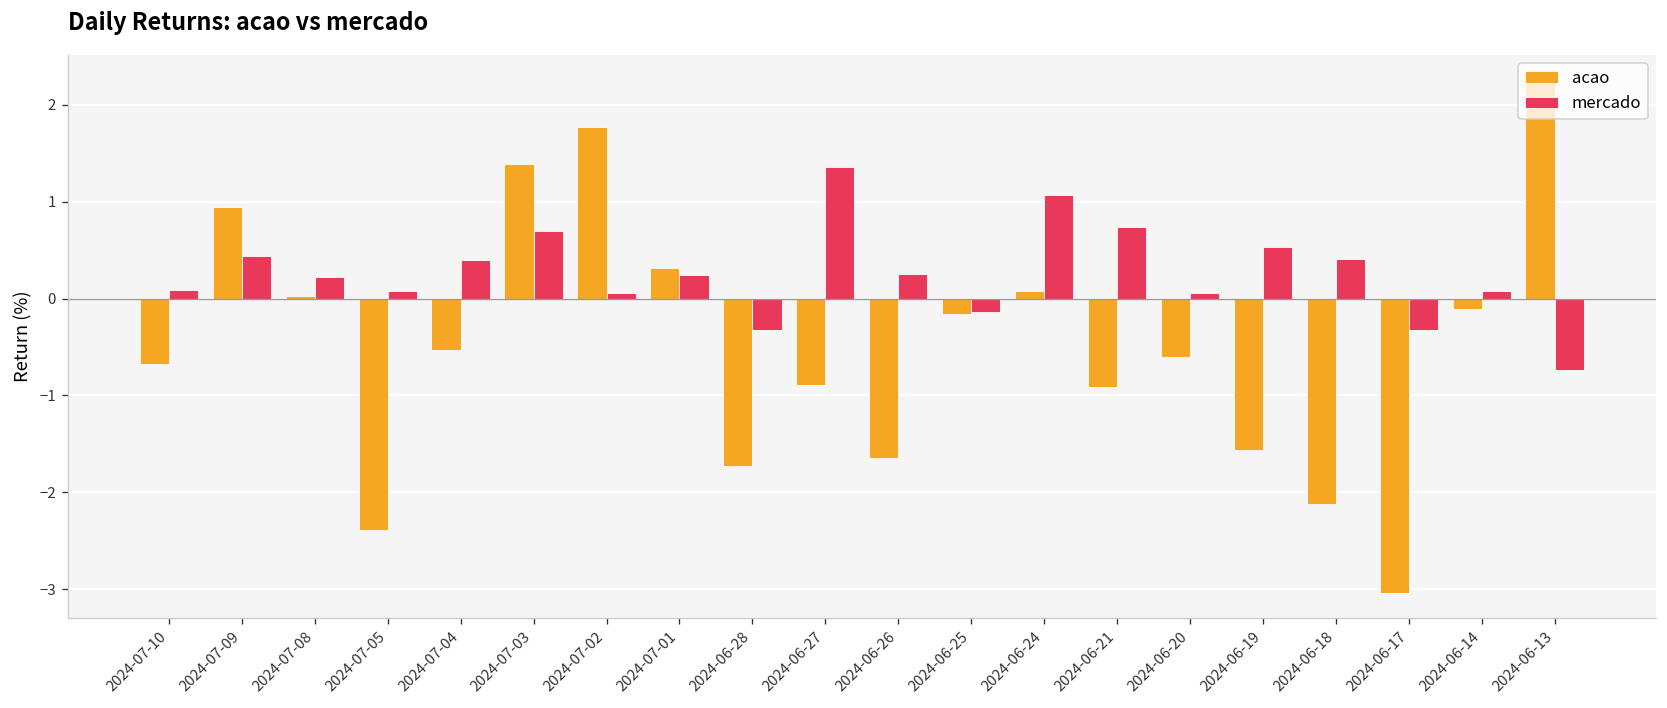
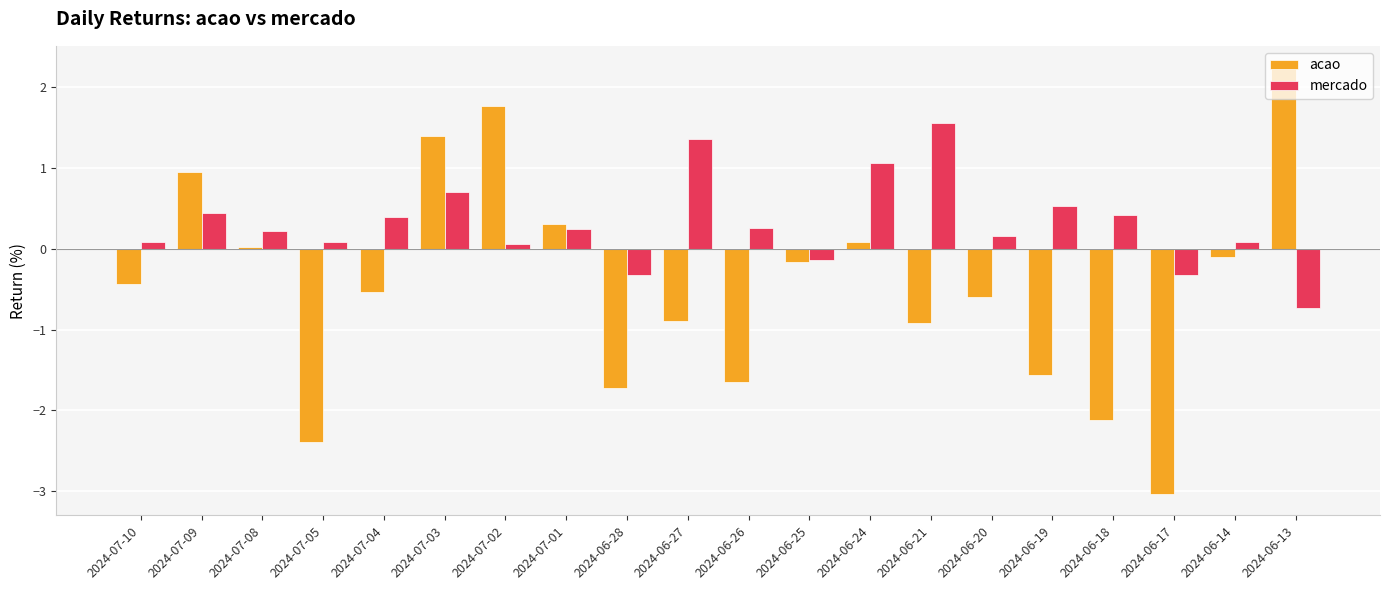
acao, 2024-07-10: -0.7 -> -0.4
mercado, 2024-06-21: 0.7 -> 1.6
mercado, 2024-06-20: 0.1 -> 0.2
